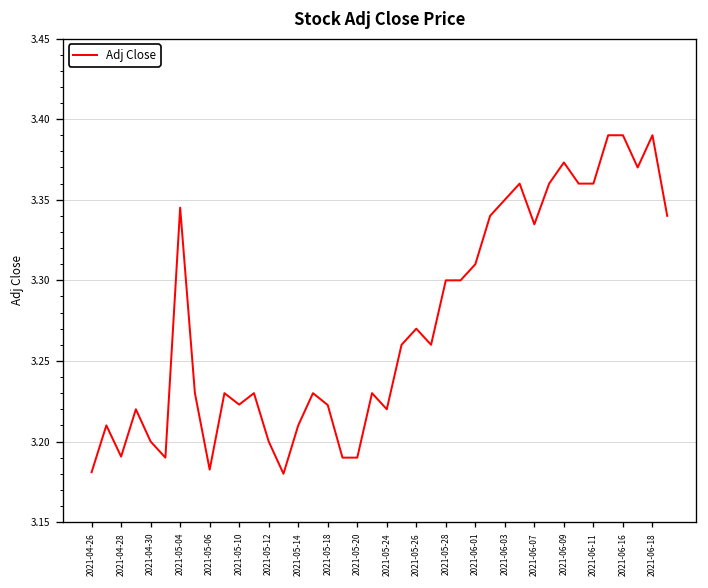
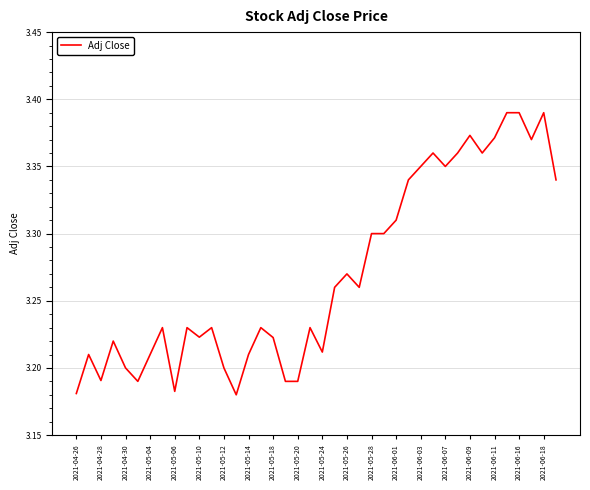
2021-05-04: 3.345 -> 3.210
2021-05-24: 3.220 -> 3.212
2021-06-07: 3.335 -> 3.350
2021-06-11: 3.360 -> 3.371
